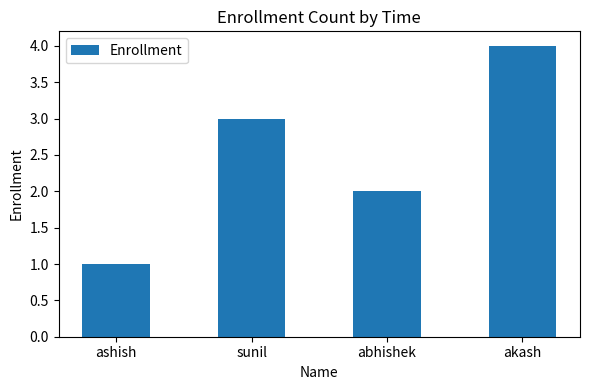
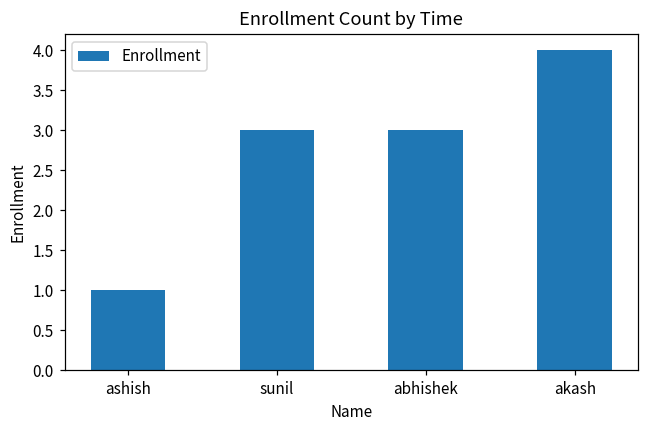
abhishek: 2 -> 3
